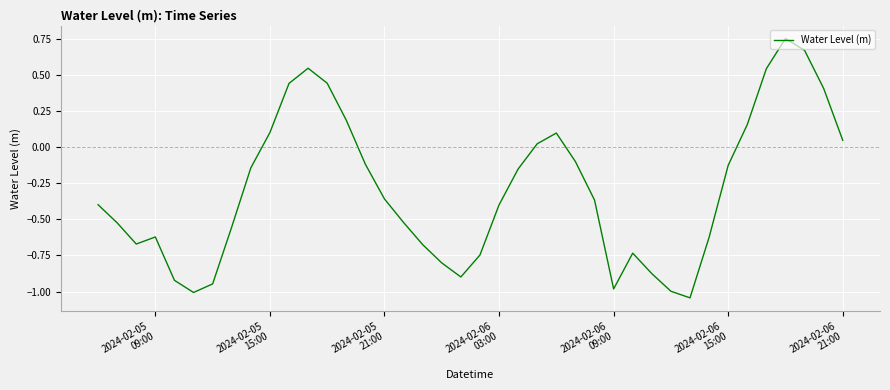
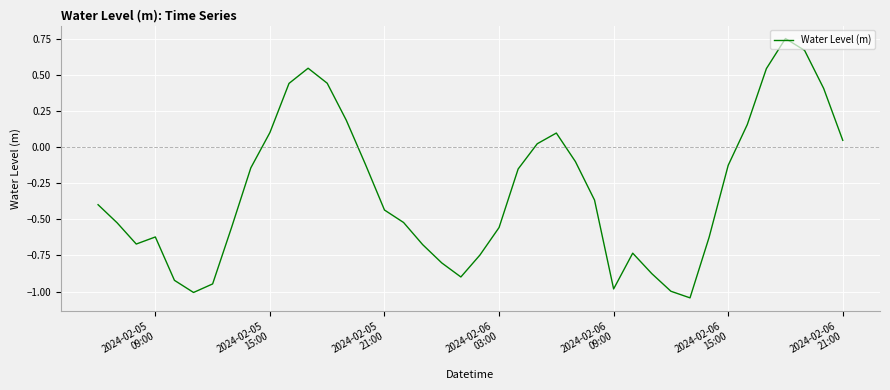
2024-02-05 21:00: -0.36 -> -0.44
2024-02-06 03:00: -0.40 -> -0.56
